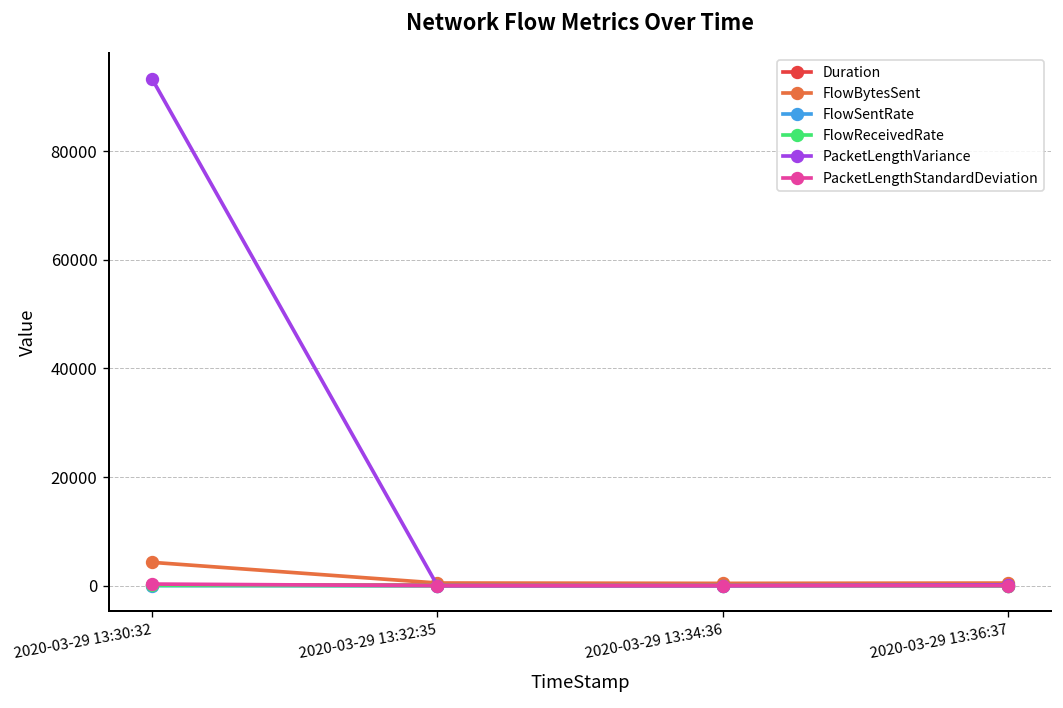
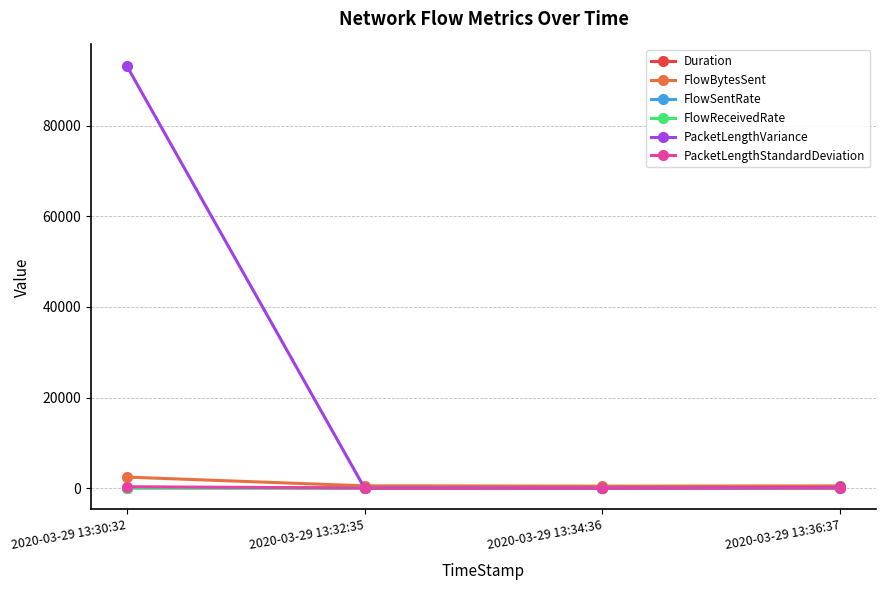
FlowBytesSent, 2020-03-29 13:30:32: 4000 -> 2000
